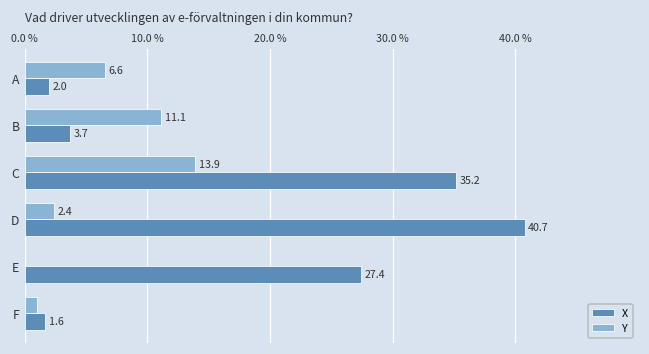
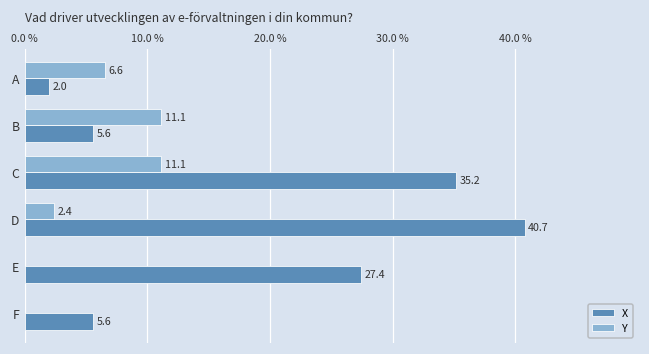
X, B: 3.7 -> 5.6
Y, C: 13.9 -> 11.1
Y, F: 1 % -> 0 %
X, F: 1.6 -> 5.6
